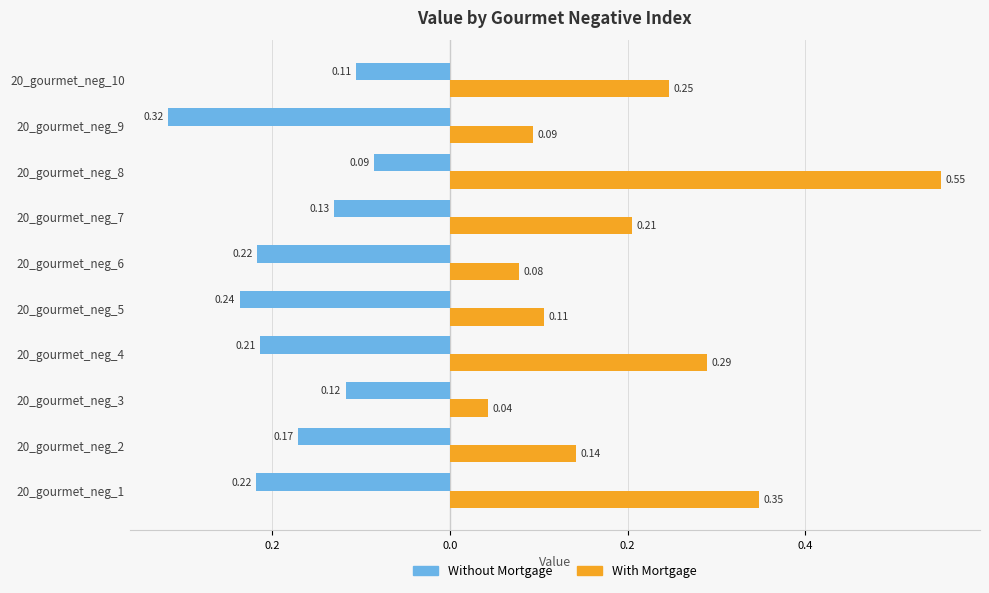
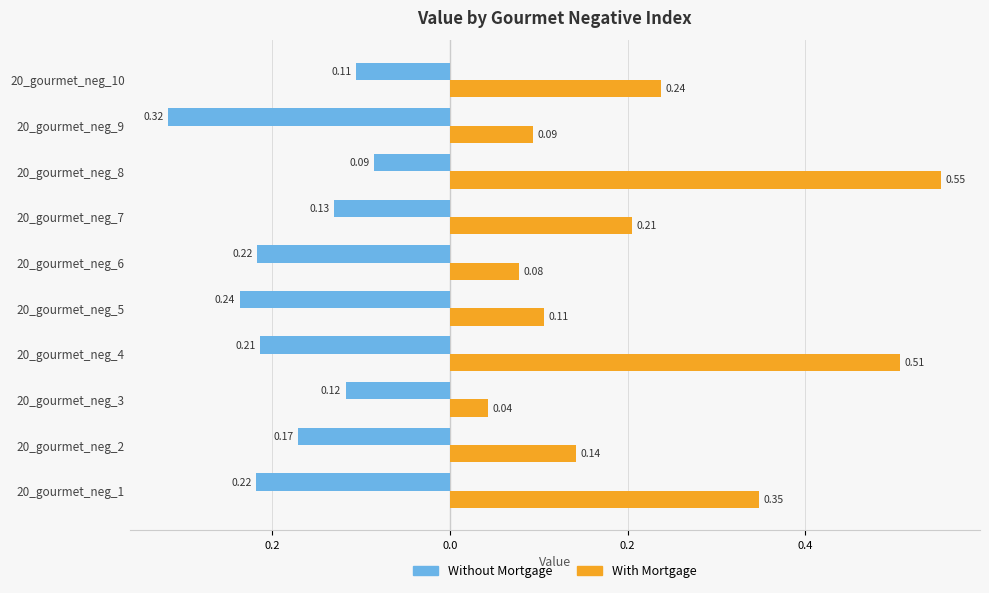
With Mortgage, 20_gourmet_neg_10: 0.25 -> 0.24
With Mortgage, 20_gourmet_neg_4: 0.29 -> 0.51
